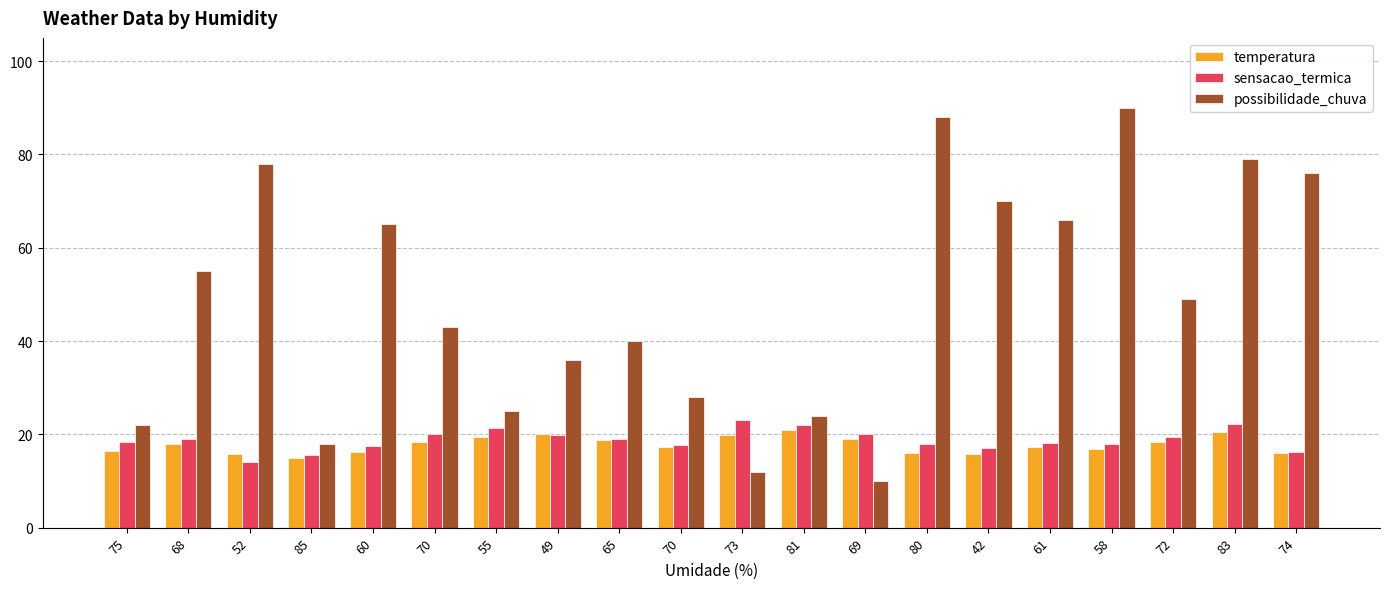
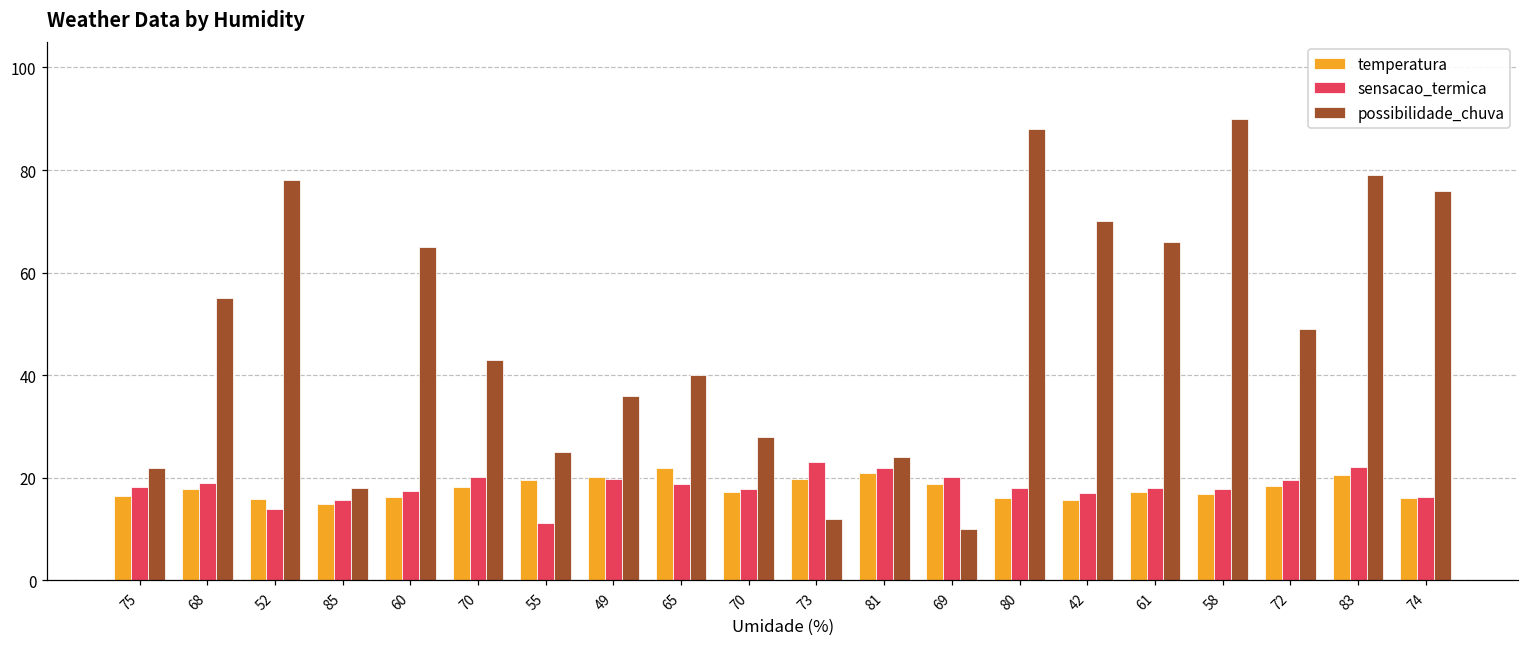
sensacao_termica, 55: 21 -> 11
temperatura, 65: 19 -> 22
